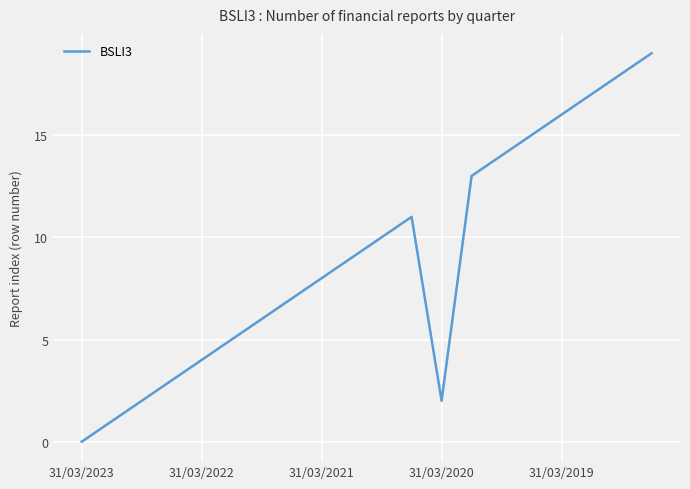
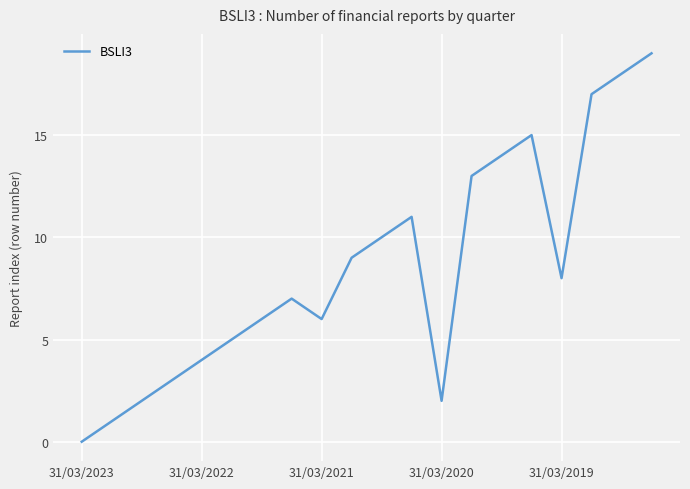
31/03/2021: 8 -> 6
31/03/2019: 16 -> 8
